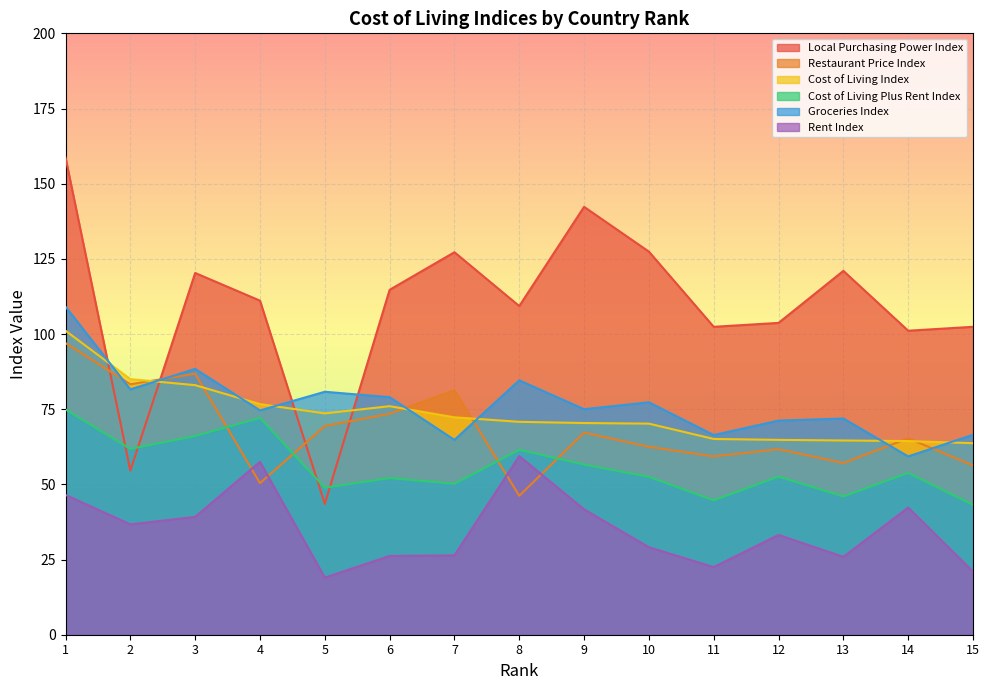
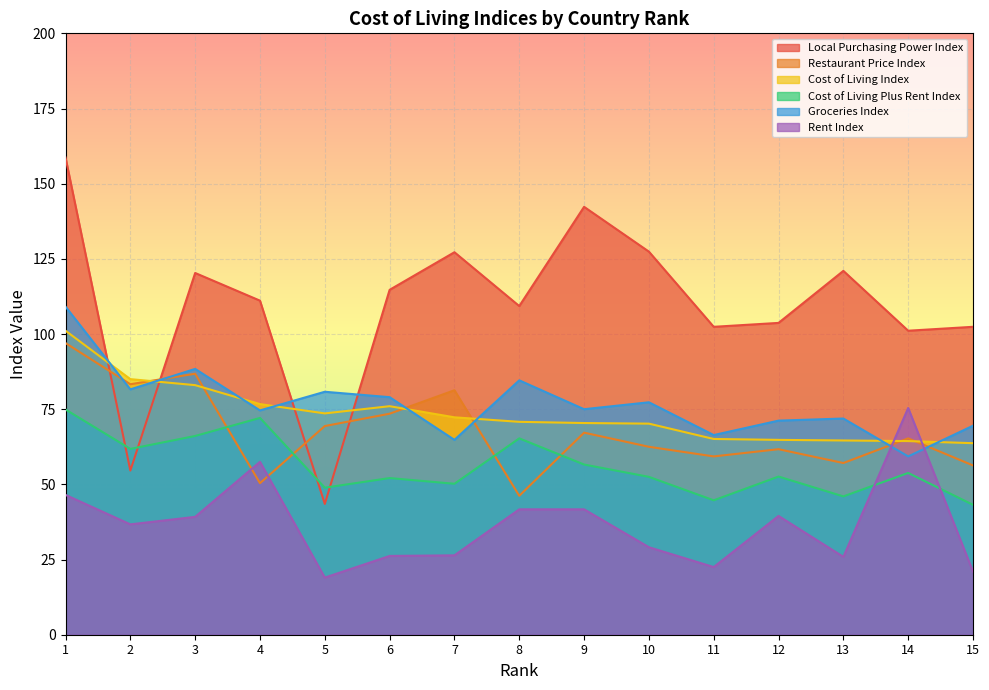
Cost of Living Plus Rent Index, 8: 62 -> 65
Rent Index, 8: 59 -> 42
Rent Index, 12: 33 -> 40
Rent Index, 14: 42 -> 75
Groceries Index, 15: 67 -> 70
